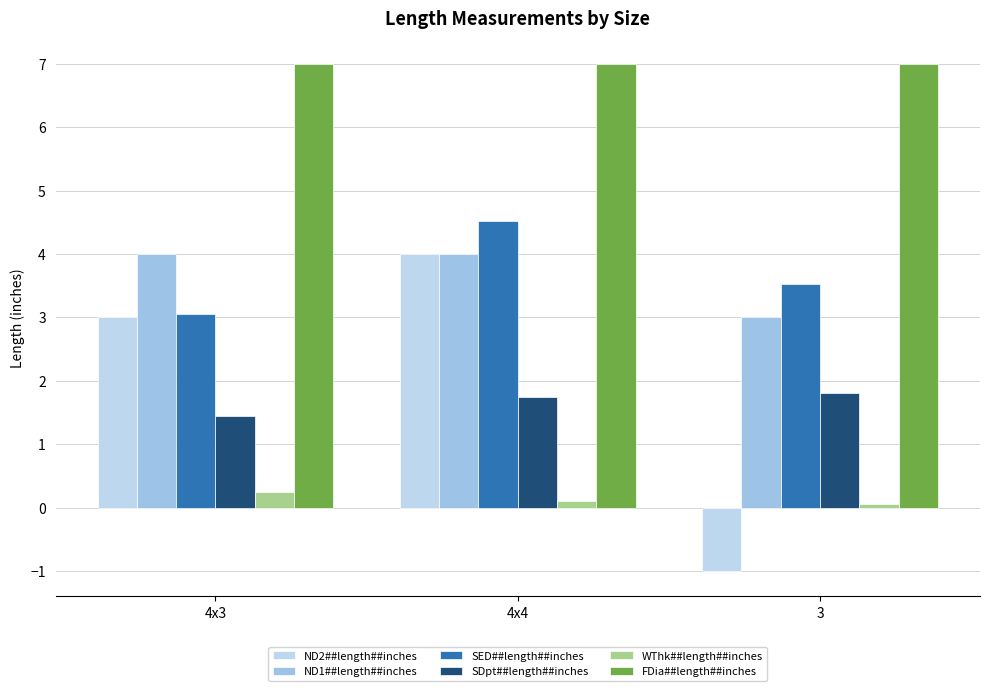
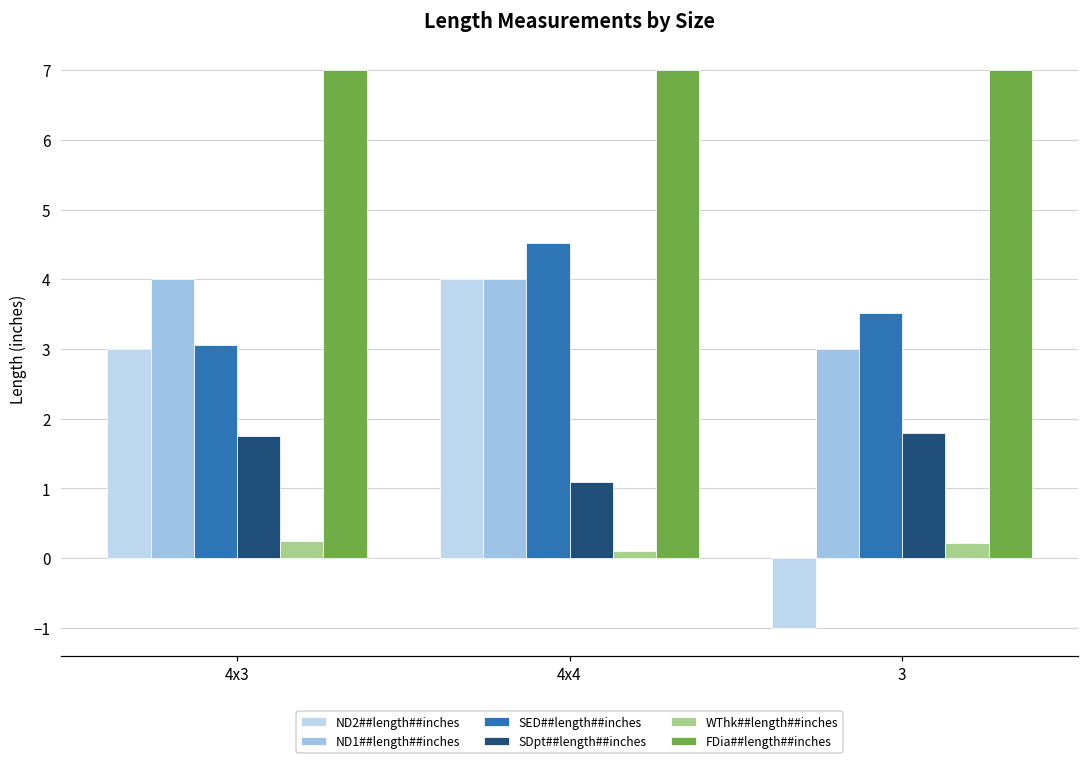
SDpt##length##inches, 4x3: 1.4 -> 1.8
SDpt##length##inches, 4x4: 1.8 -> 1.1
WThk##length##inches, 3: 0.1 -> 0.2
